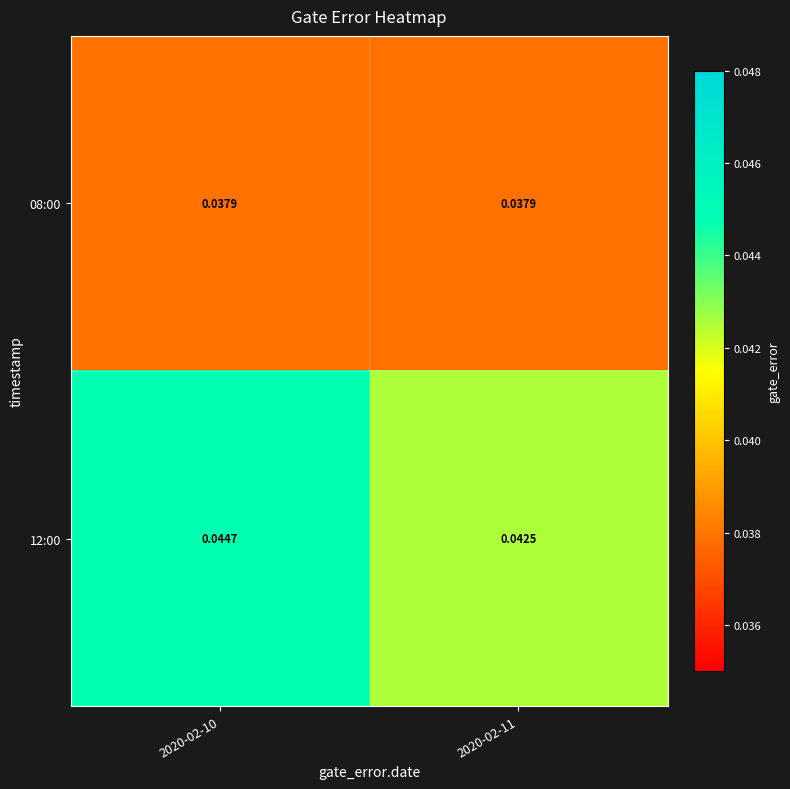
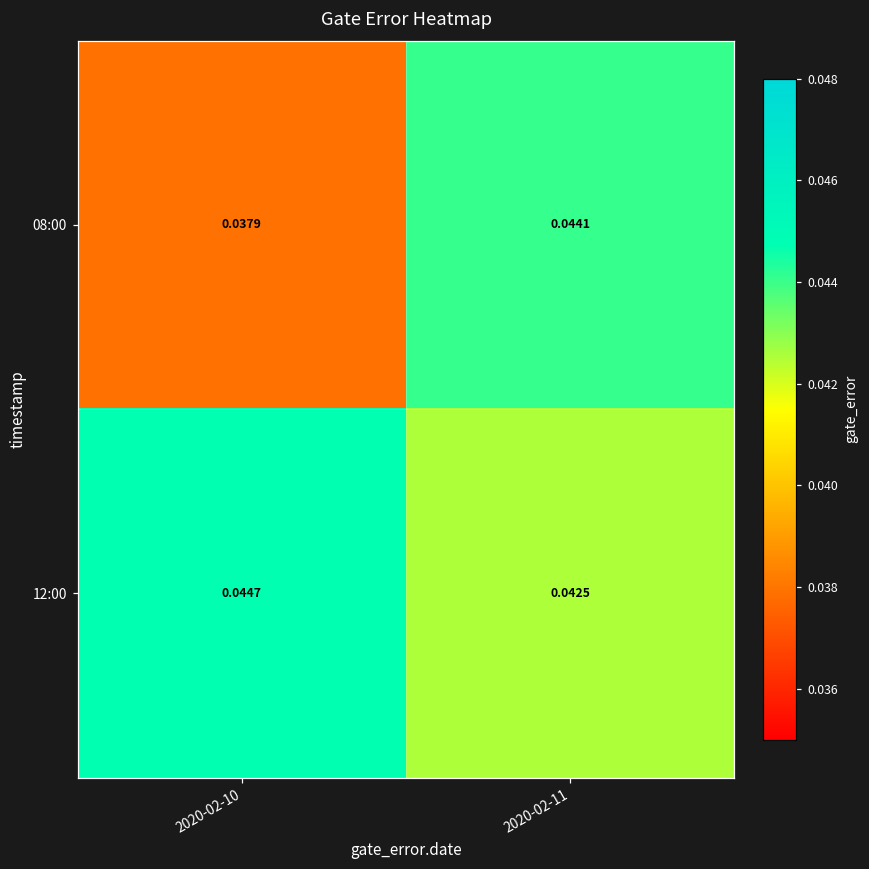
08:00, 2020-02-11: 0.0379 -> 0.0441
